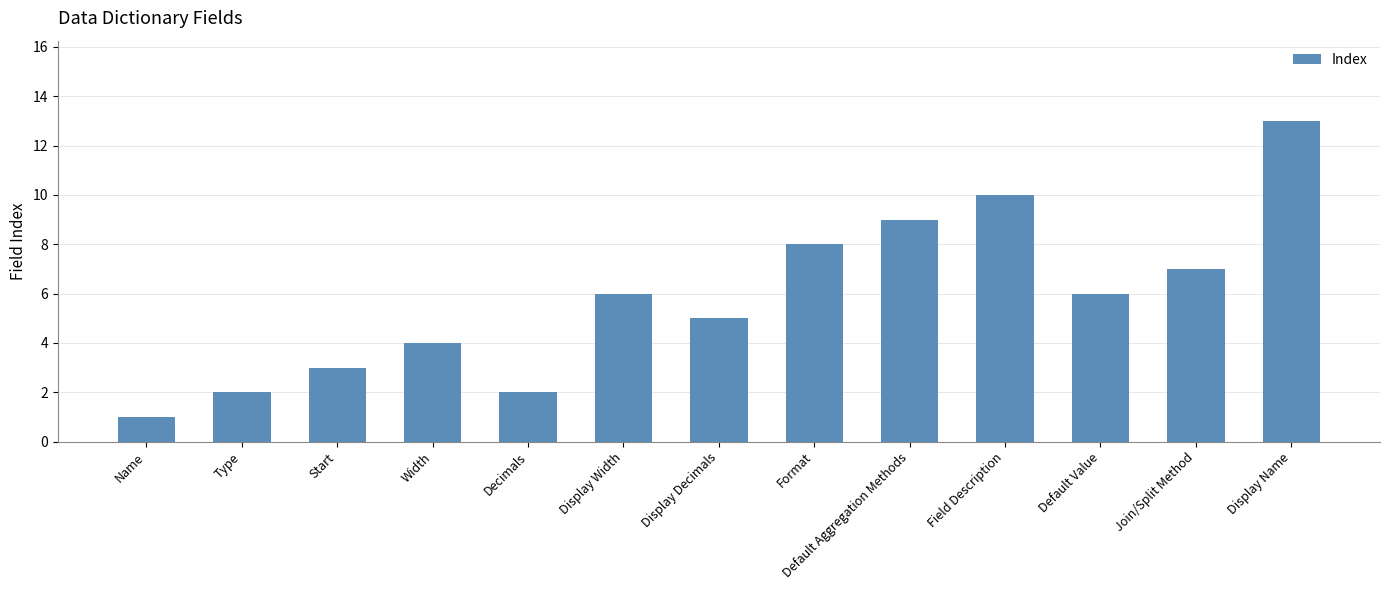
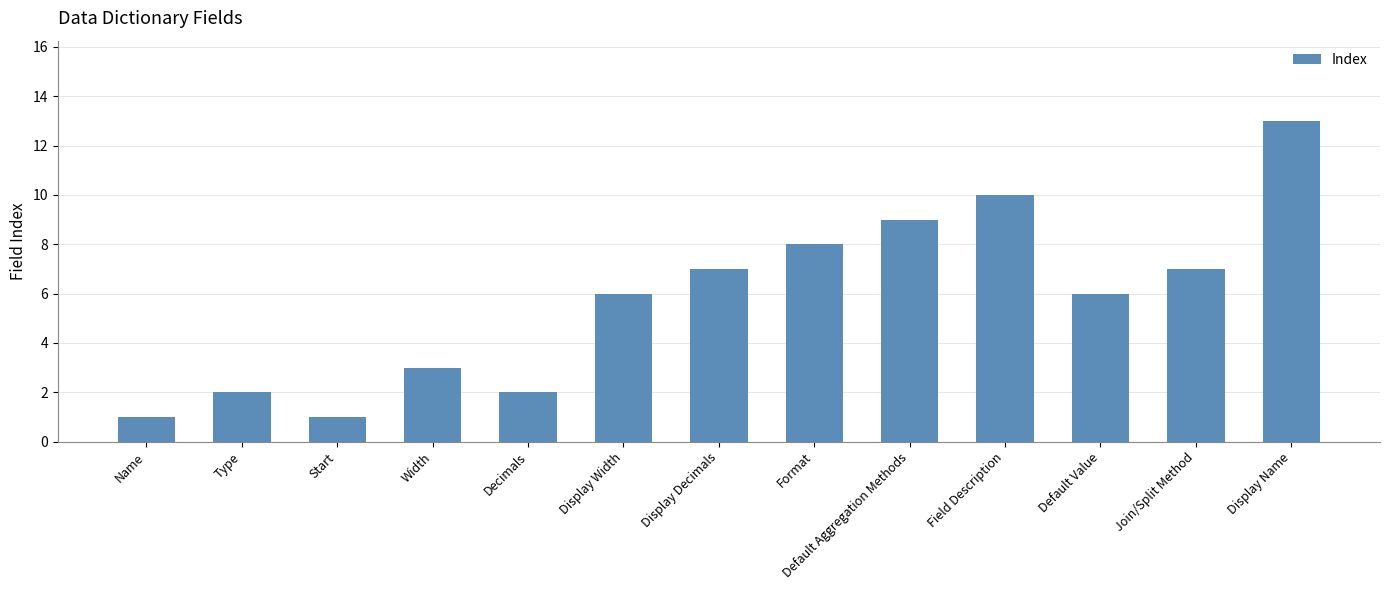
Start: 3 -> 1
Width: 4 -> 3
Display Decimals: 5 -> 7
